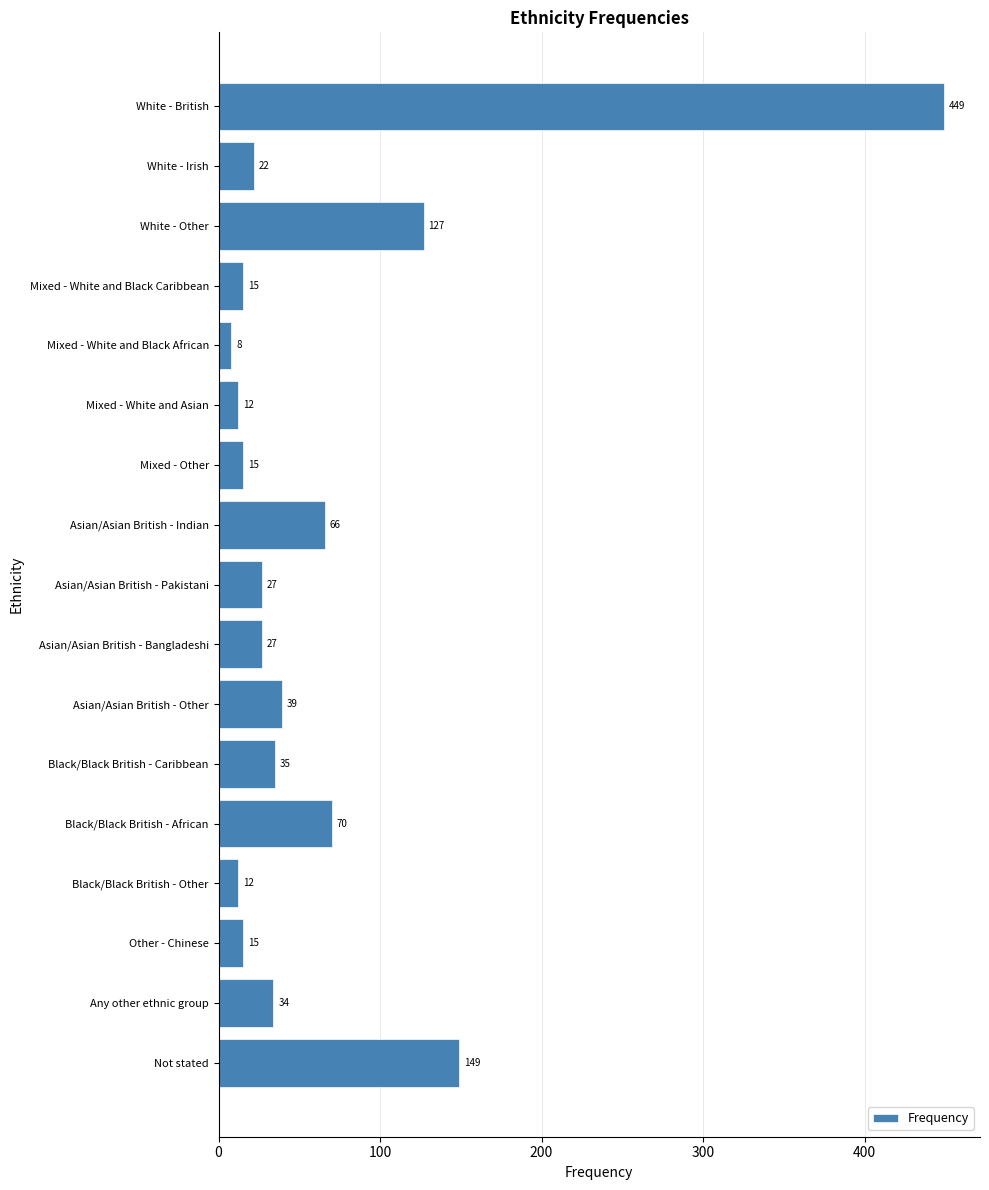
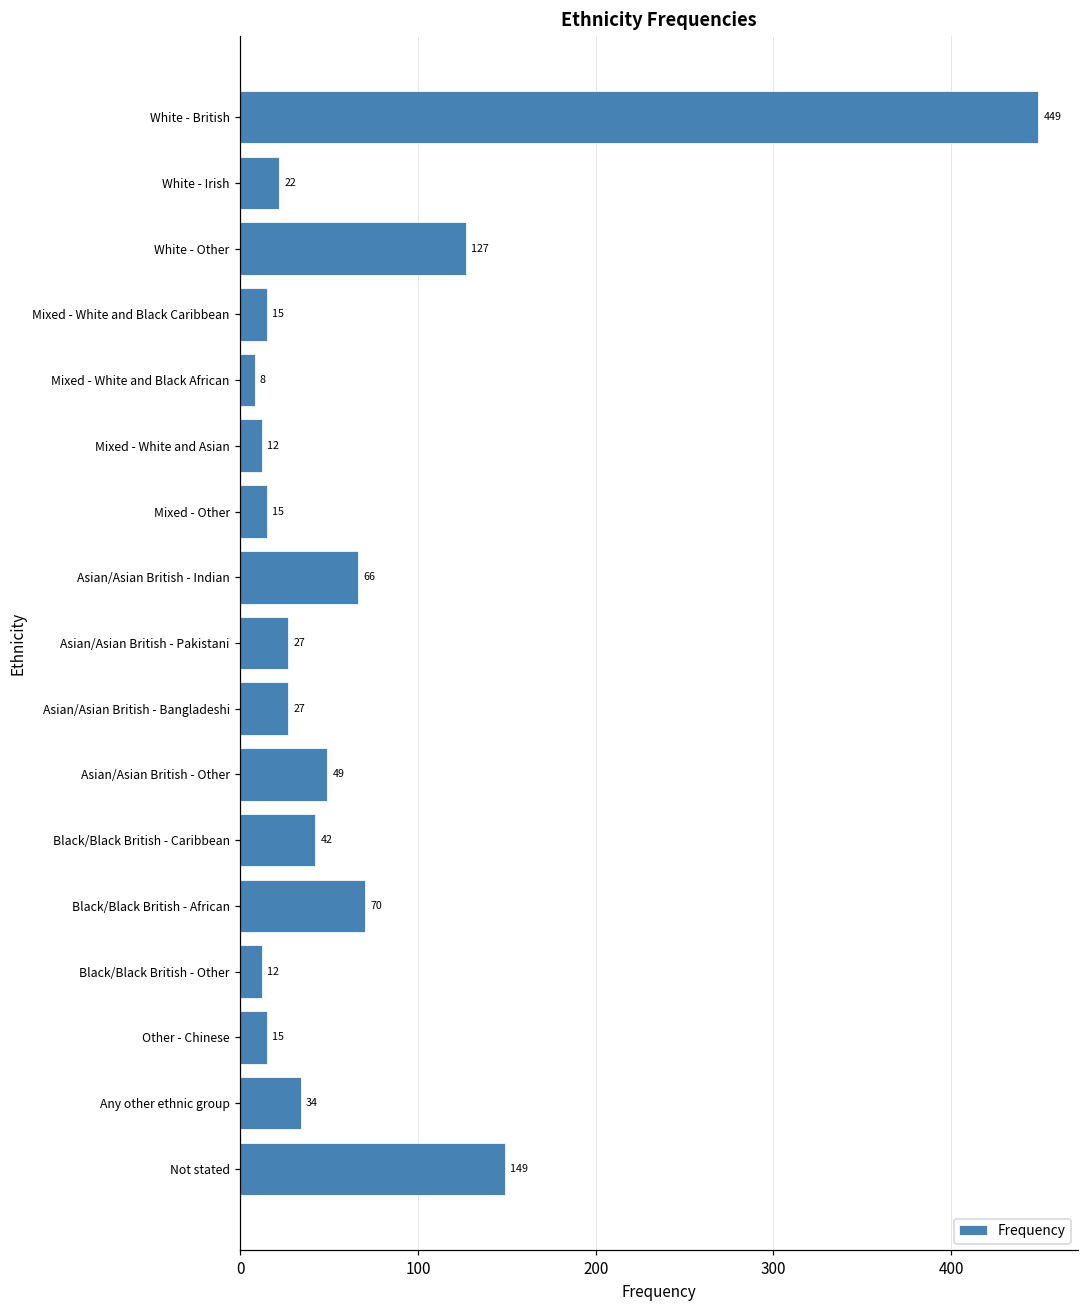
Asian/Asian British - Other: 39 -> 49
Black/Black British - Caribbean: 35 -> 42
